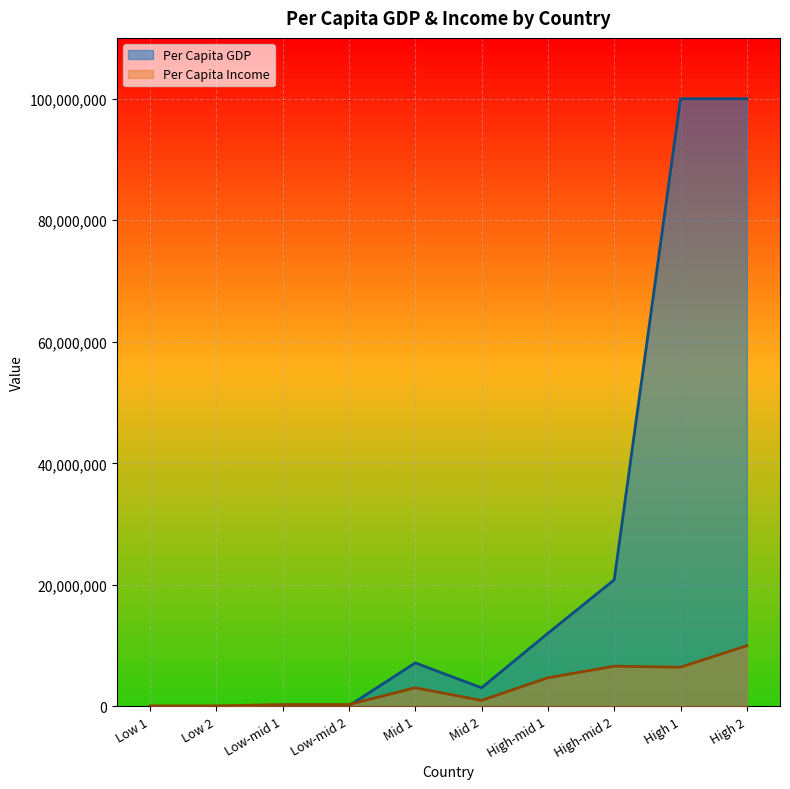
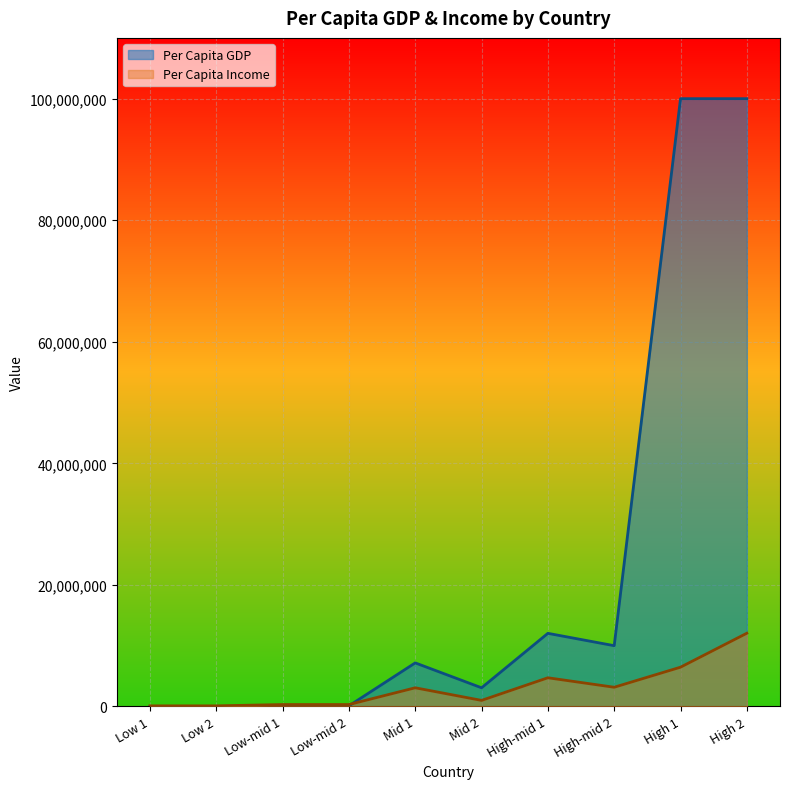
Per Capita GDP, High-mid 2: 21,000,000 -> 10,000,000
Per Capita Income, High-mid 2: 7,000,000 -> 3,000,000
Per Capita Income, High 2: 10,000,000 -> 12,000,000
